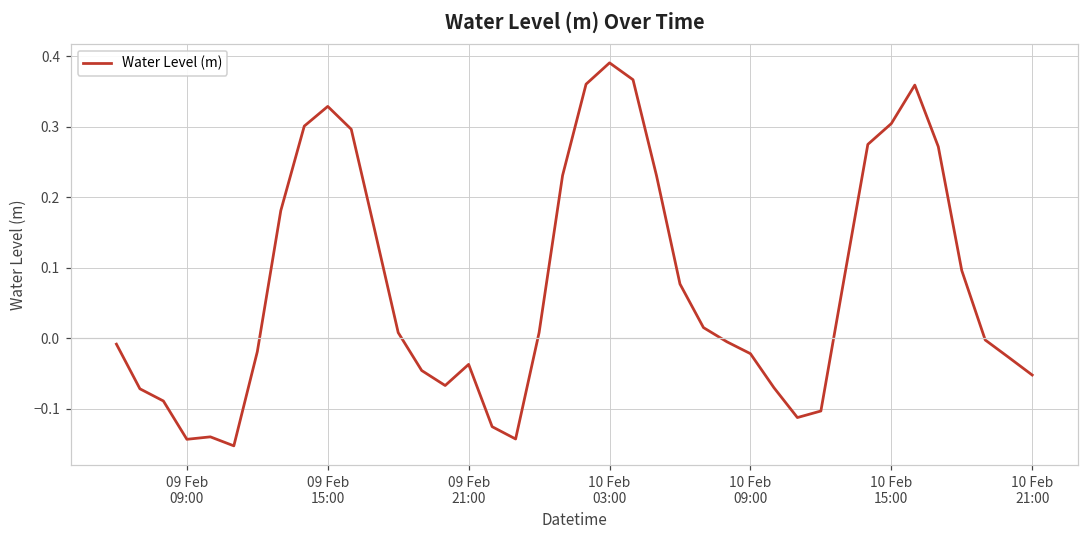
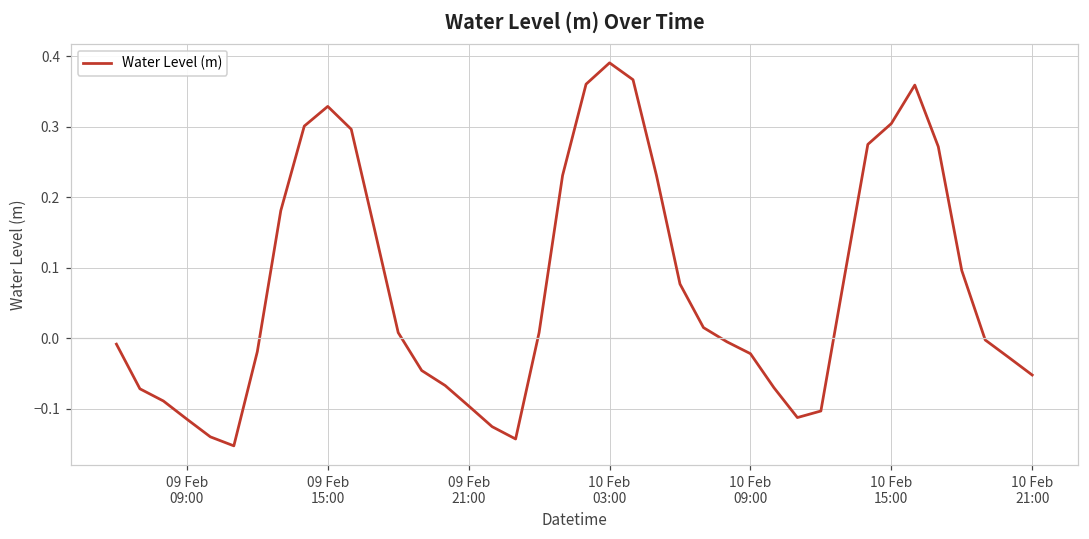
09 Feb 09:00: -0.14 -> -0.11
09 Feb 21:00: -0.04 -> -0.10
